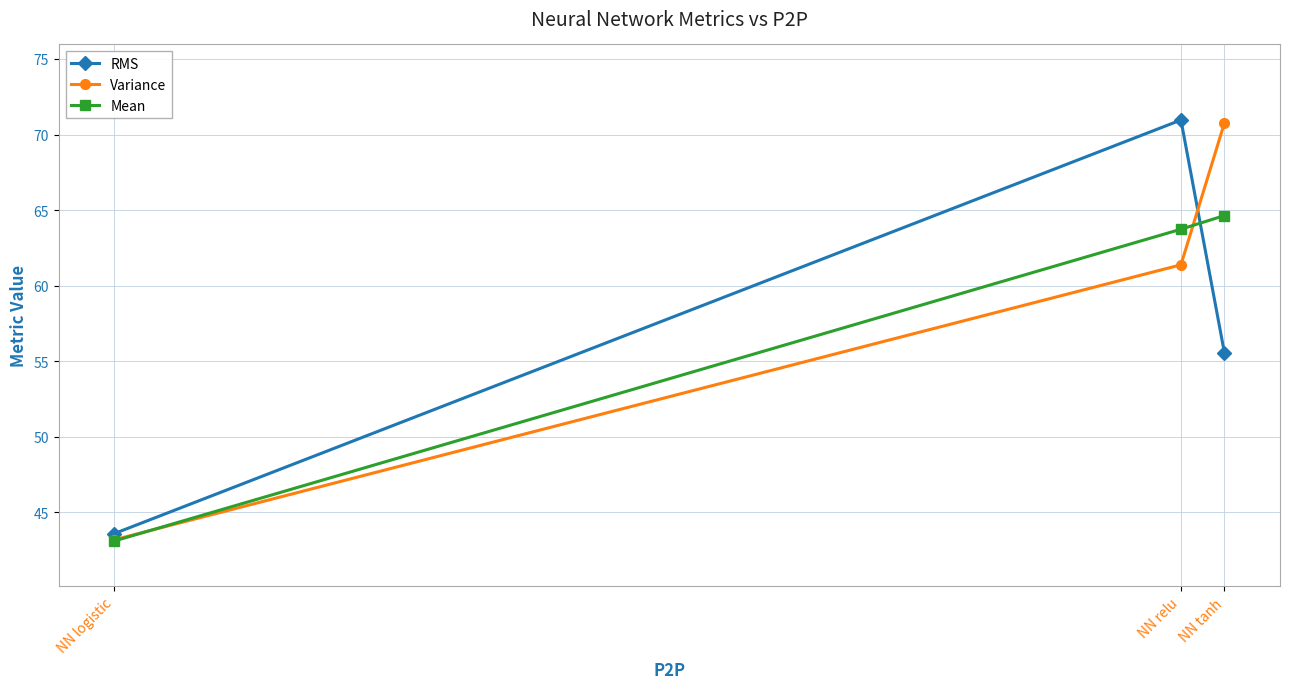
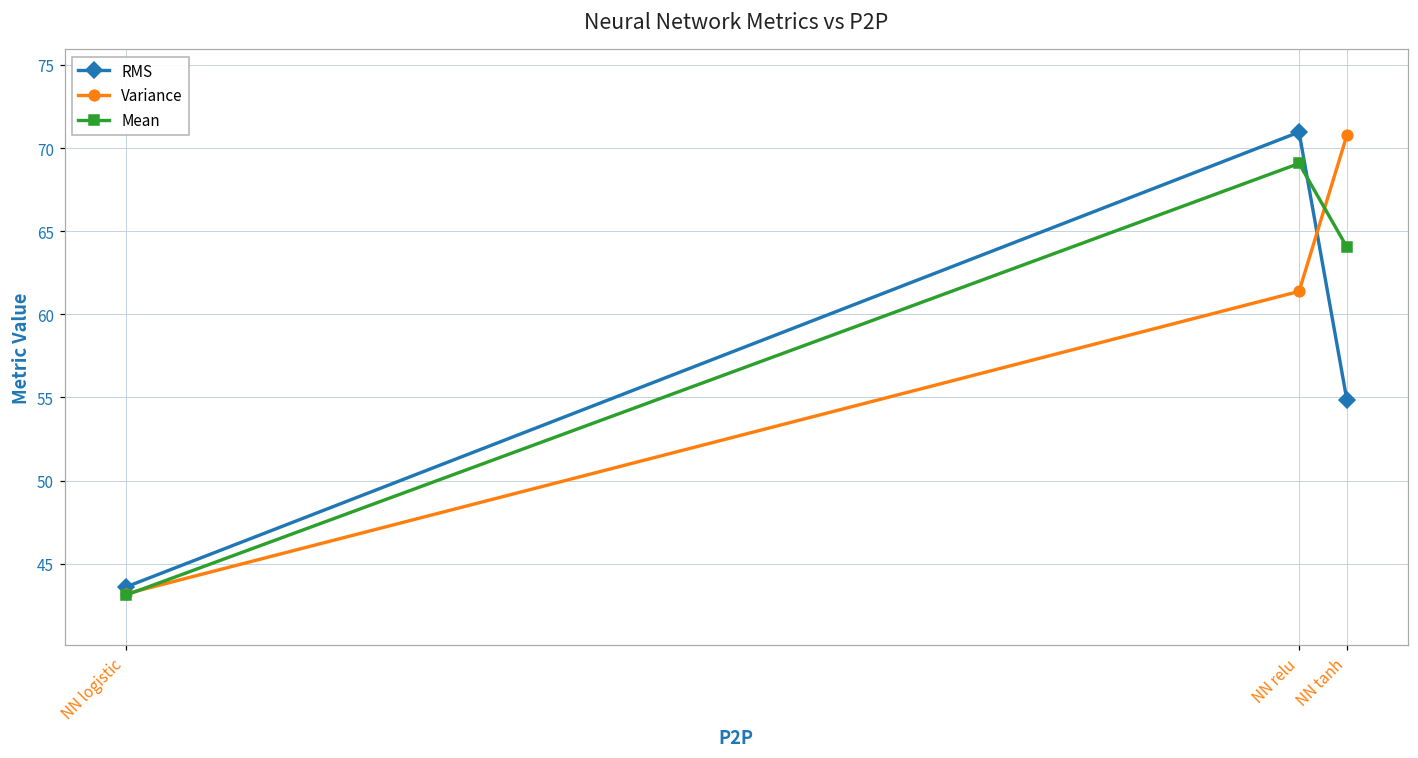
Mean, NN relu: 63.7 -> 69.1
RMS, NN tanh: 55.5 -> 54.8
Mean, NN tanh: 64.6 -> 64.0
